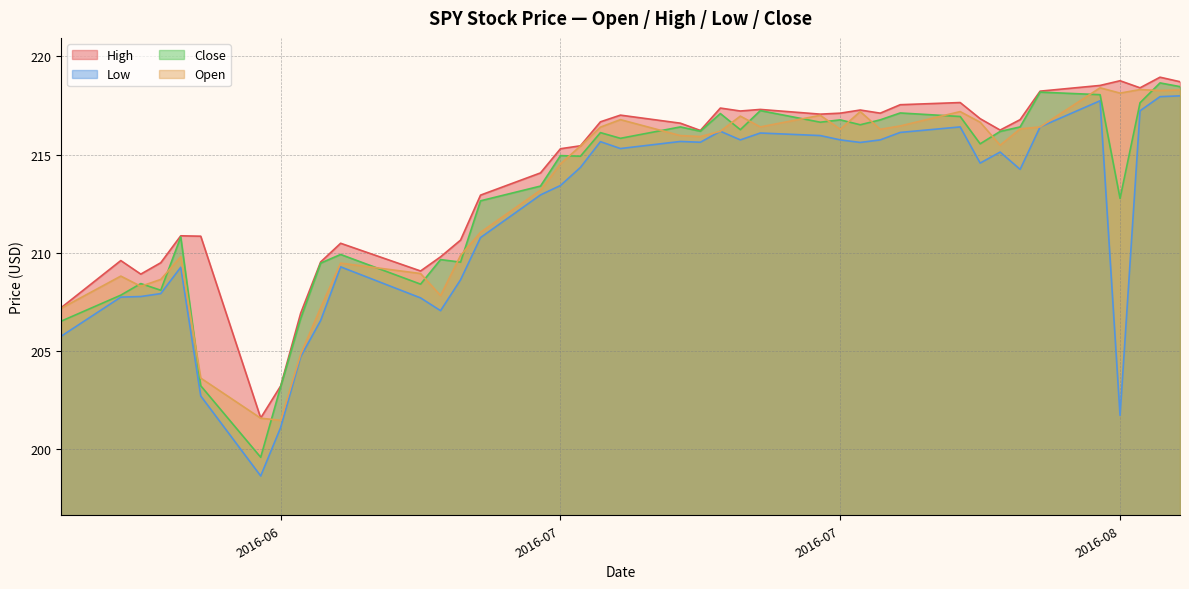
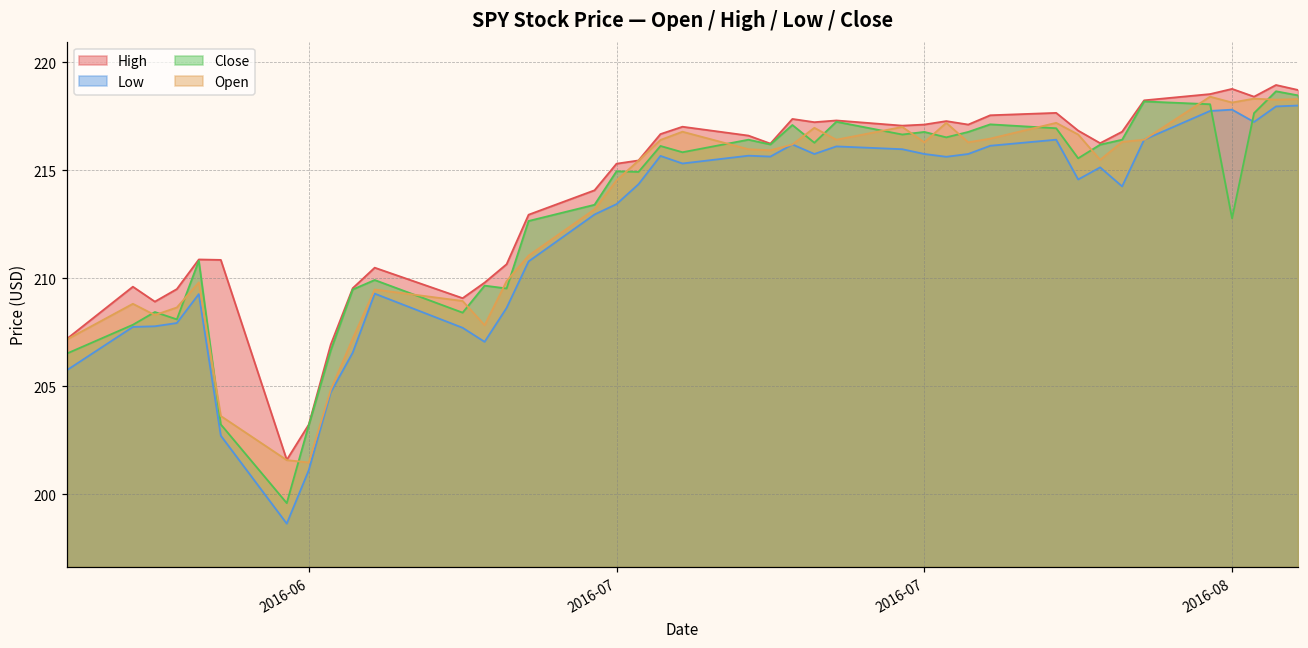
Low, 2016-08: 201.7 -> 217.8
